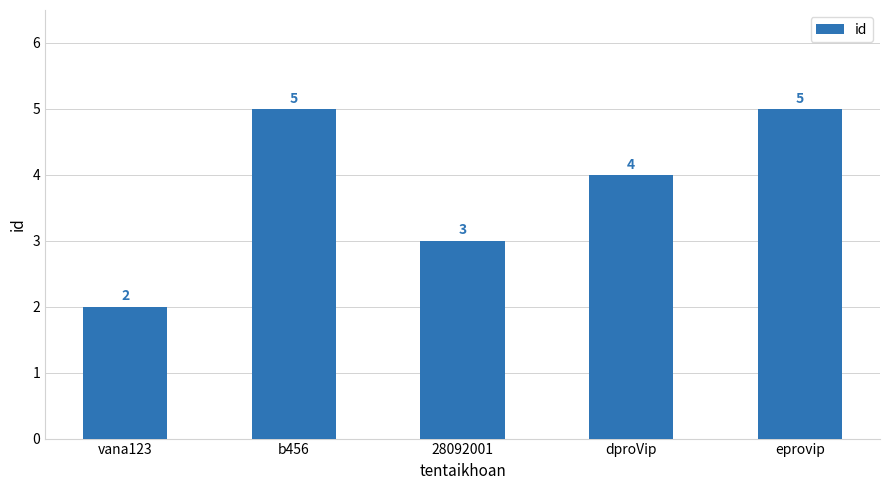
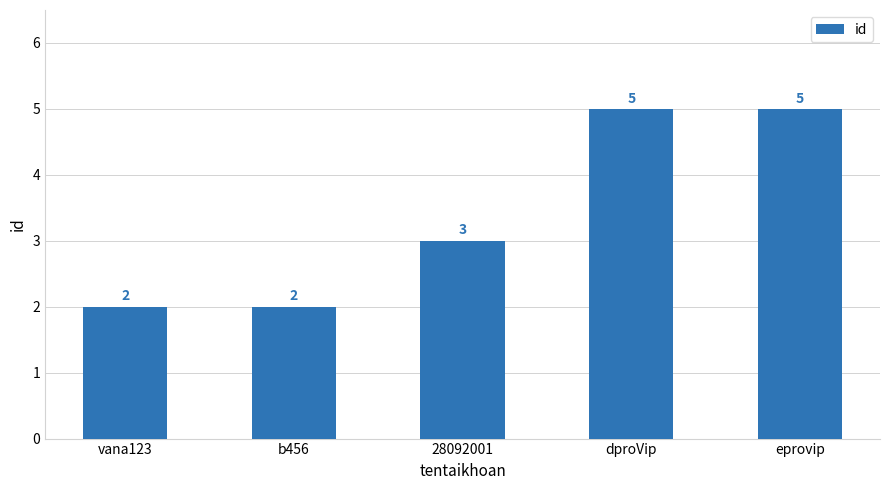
b456: 5 -> 2
dproVip: 4 -> 5
